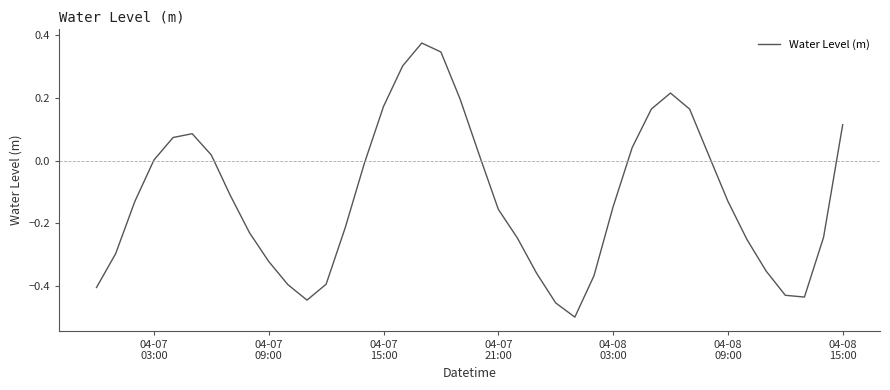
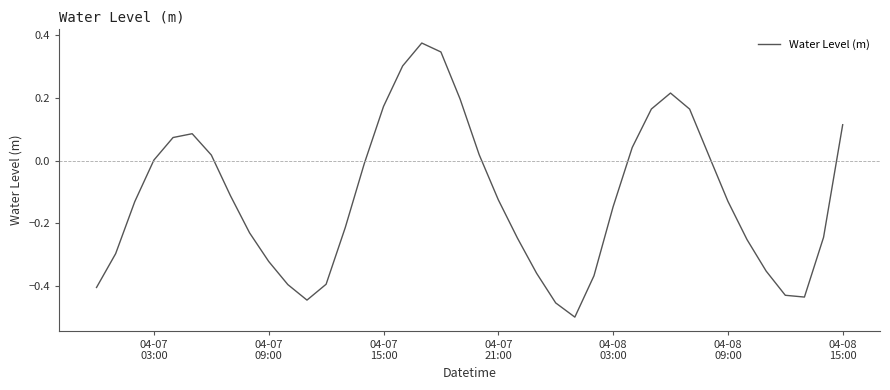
04-07 21:00: -0.16 -> -0.12
